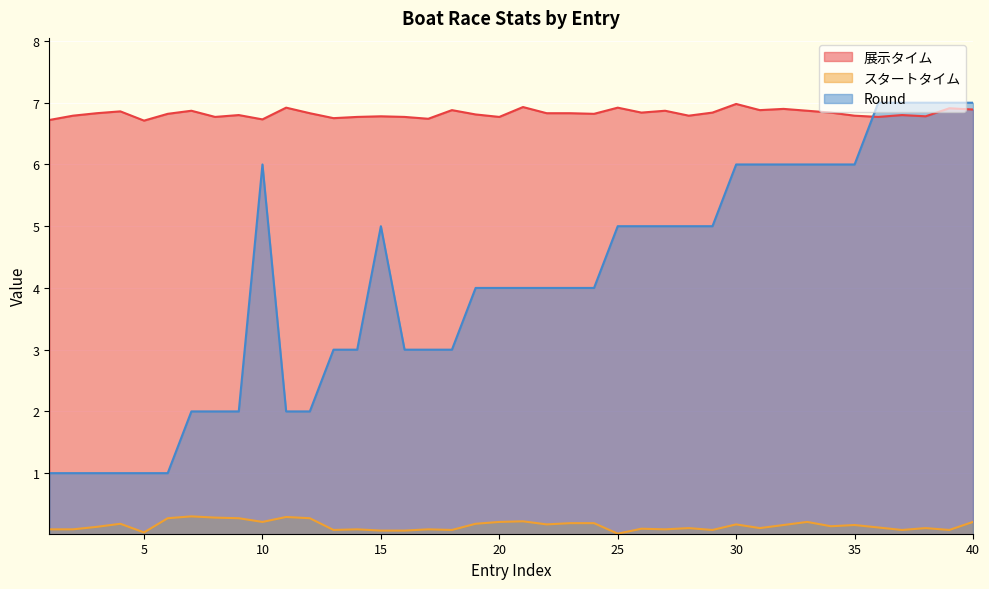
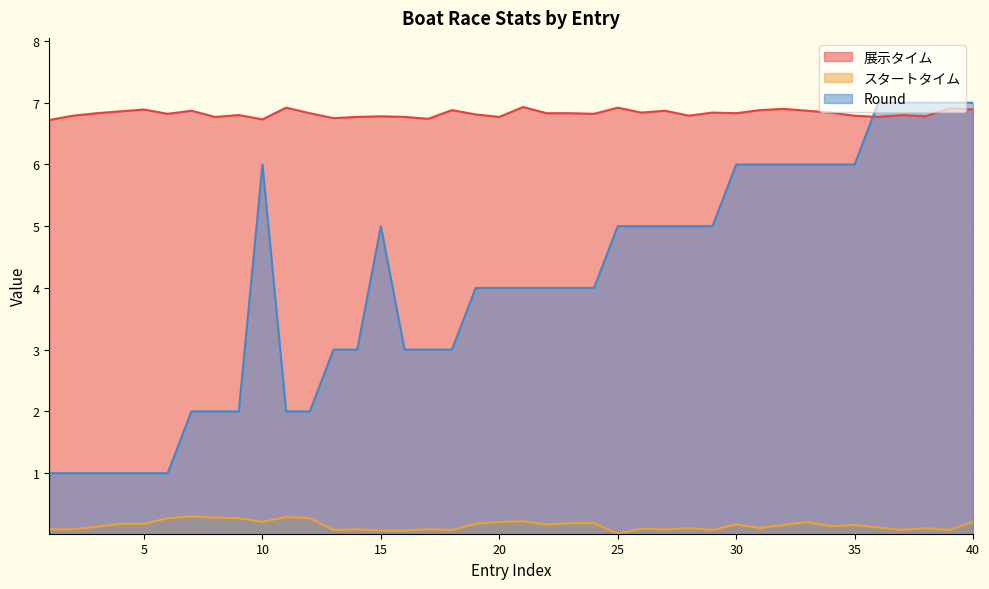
展示タイム, 5: 6.7 -> 6.9
スタートタイム, 5: 0.0 -> 0.2
展示タイム, 30: 7.0 -> 6.8
